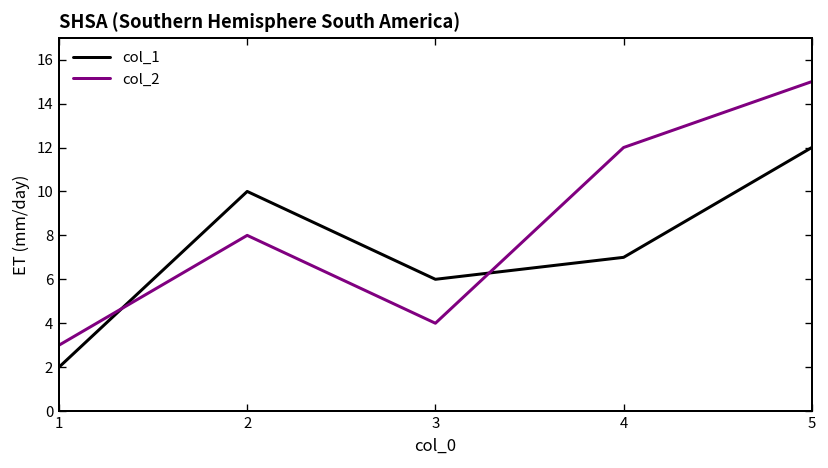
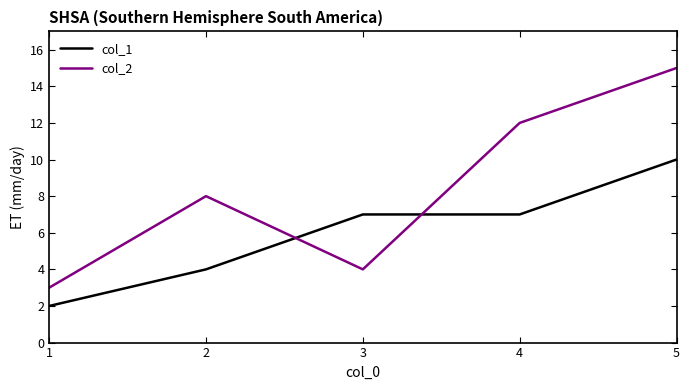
col_1, 2: 10 -> 4
col_1, 3: 6 -> 7
col_1, 5: 12 -> 10
